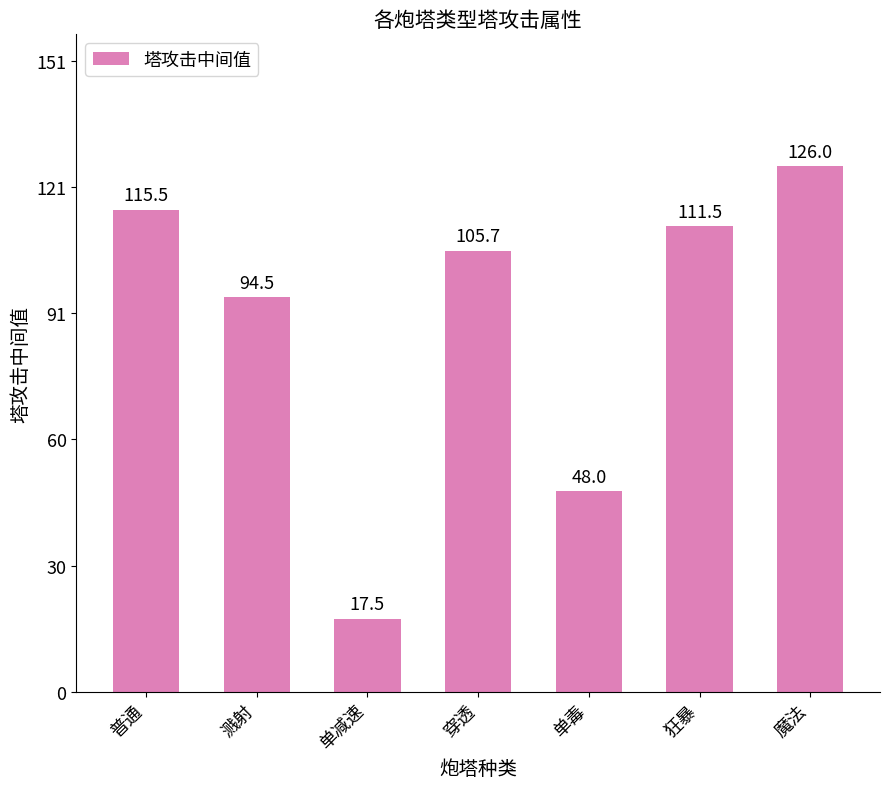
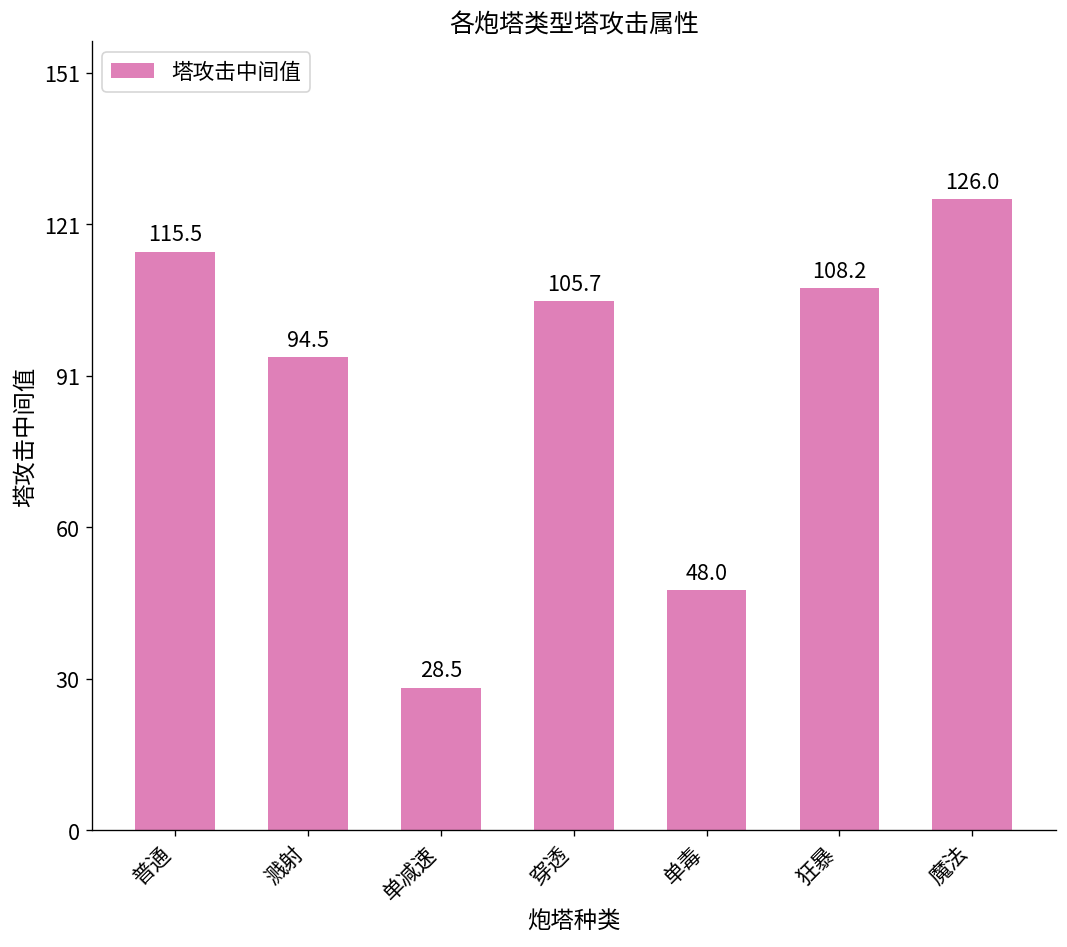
单减速: 17.5 -> 28.5
狂暴: 111.5 -> 108.2
